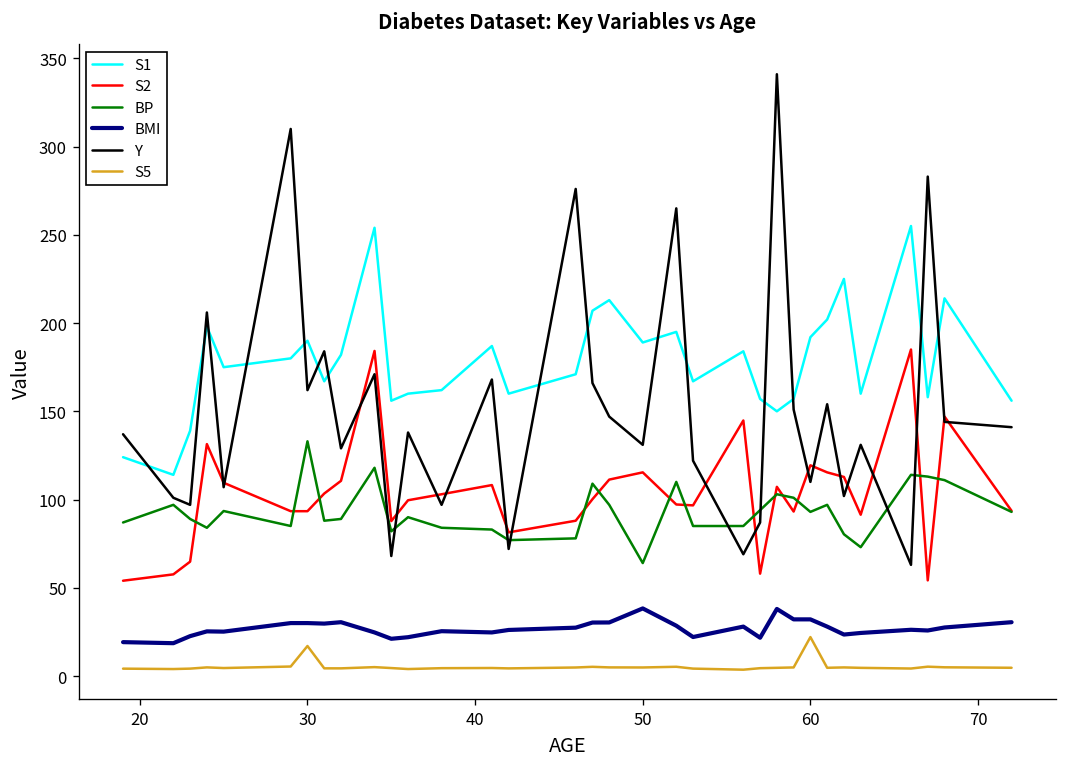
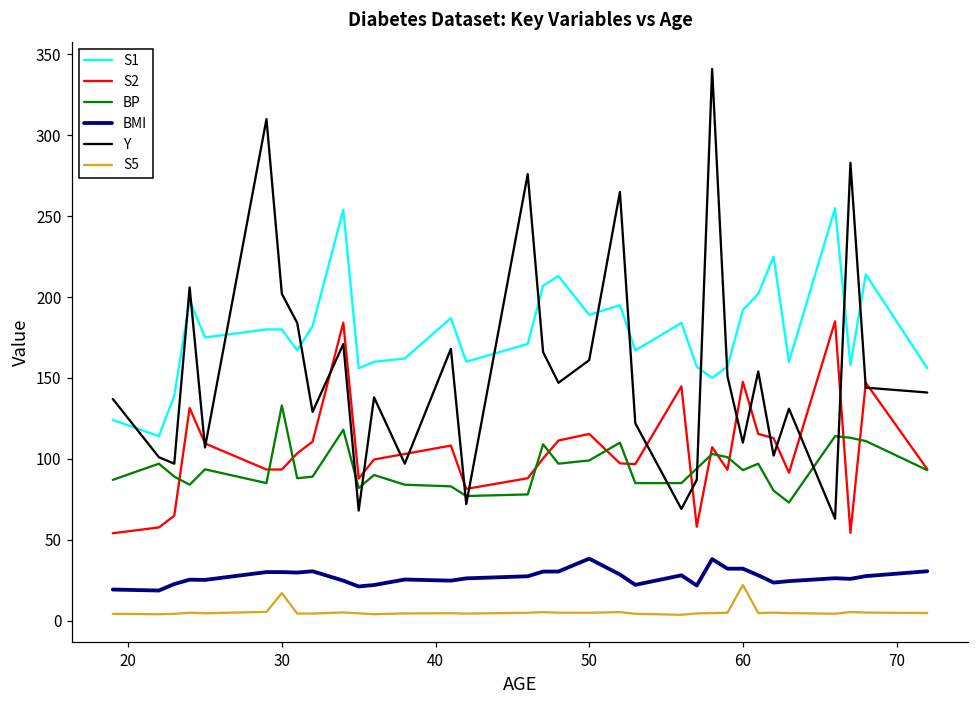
S1, 30: 190 -> 180
Y, 30: 162 -> 202
BP, 50: 64 -> 99
Y, 50: 131 -> 161
S2, 60: 119 -> 148
